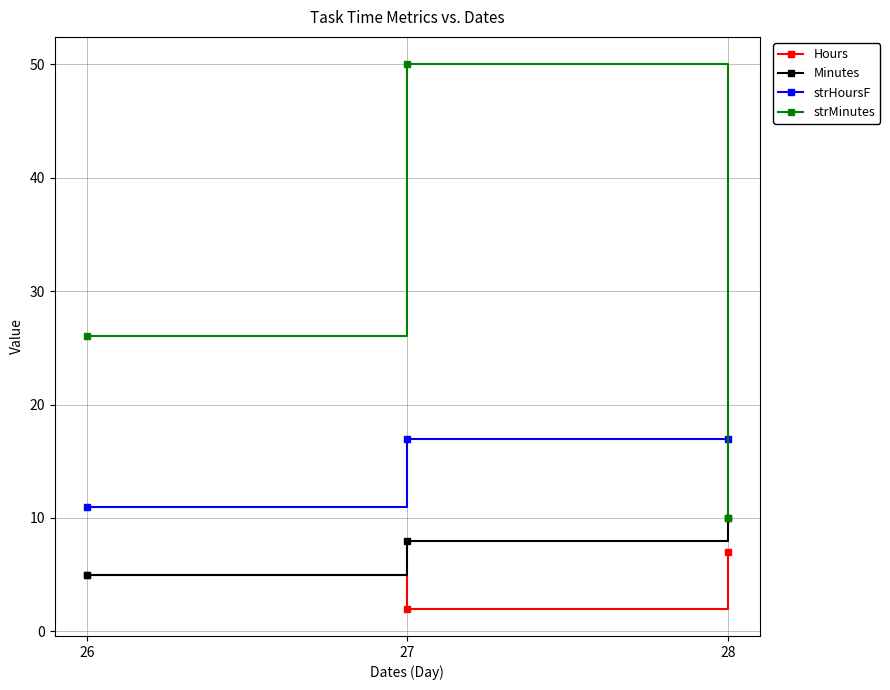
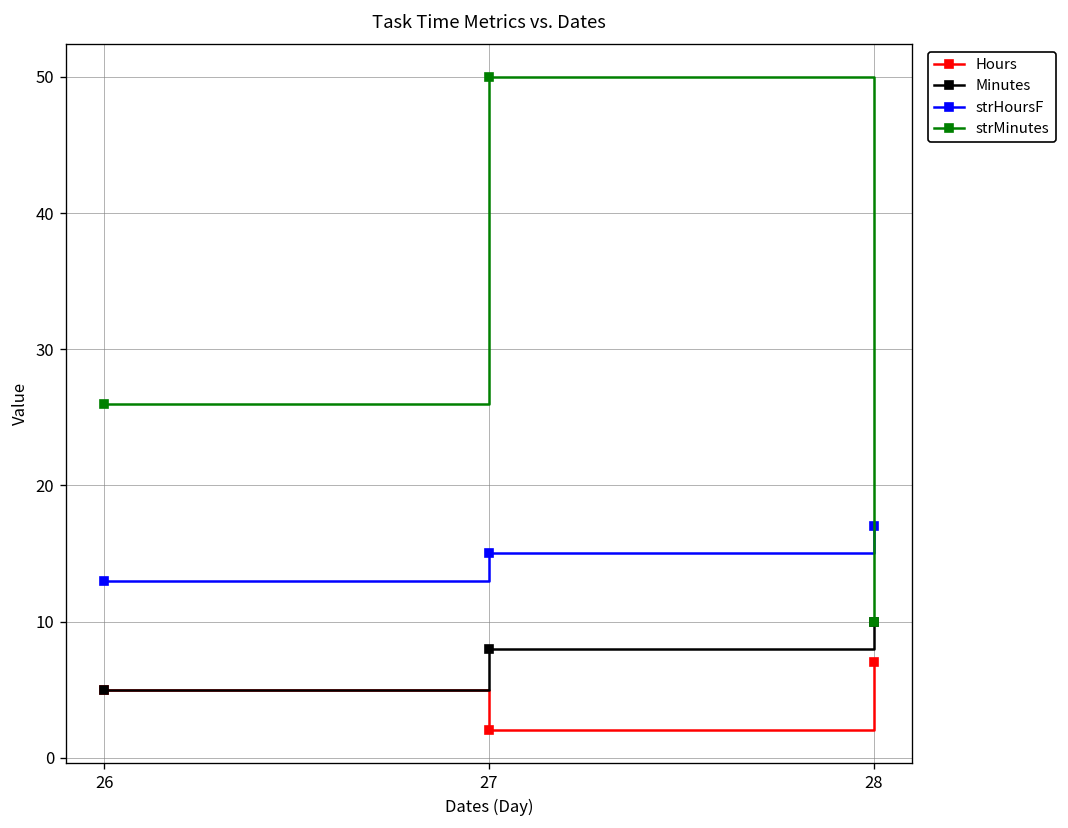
strHoursF, 26: 11 -> 13
strHoursF, 27: 17 -> 15
